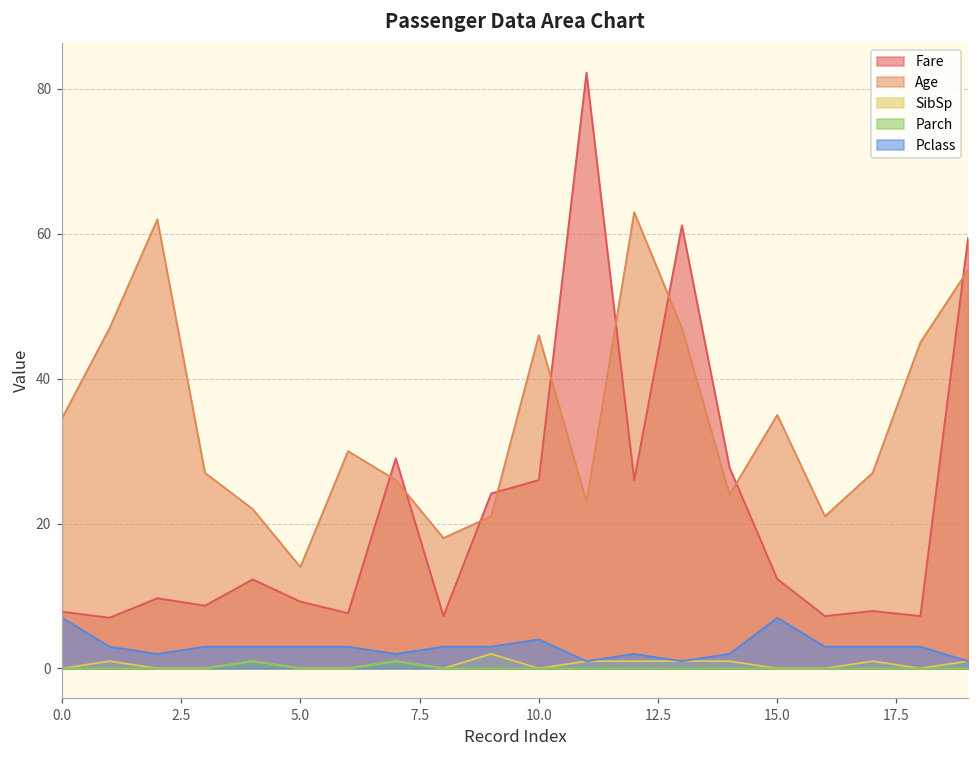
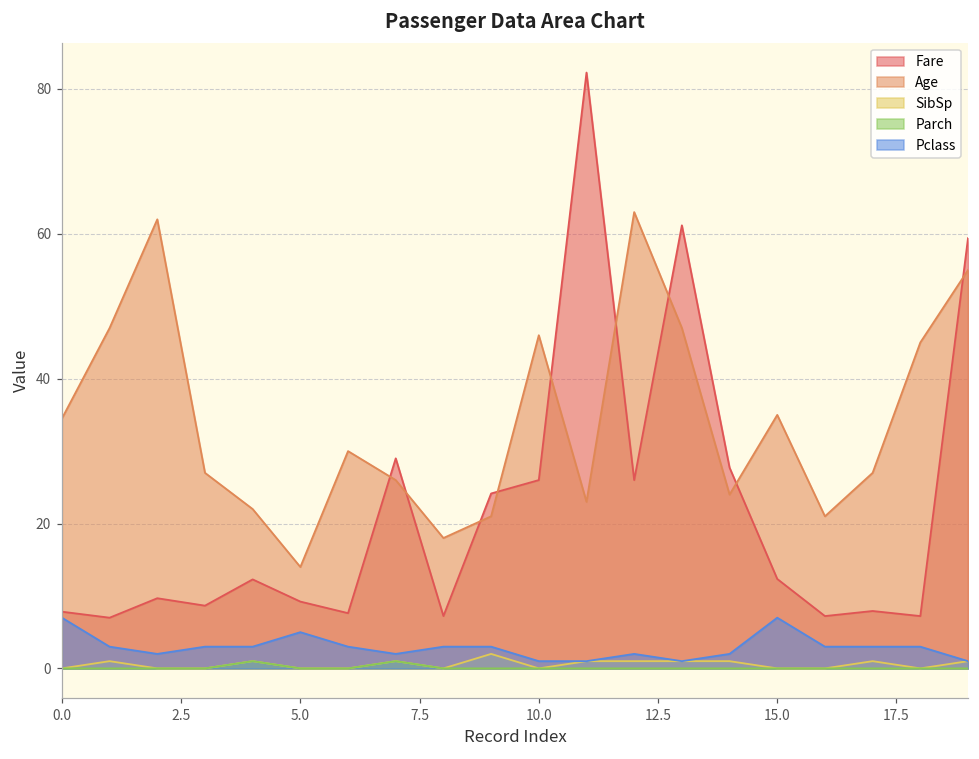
Pclass, 5.0: 3 -> 5
Pclass, 10.0: 4 -> 1
